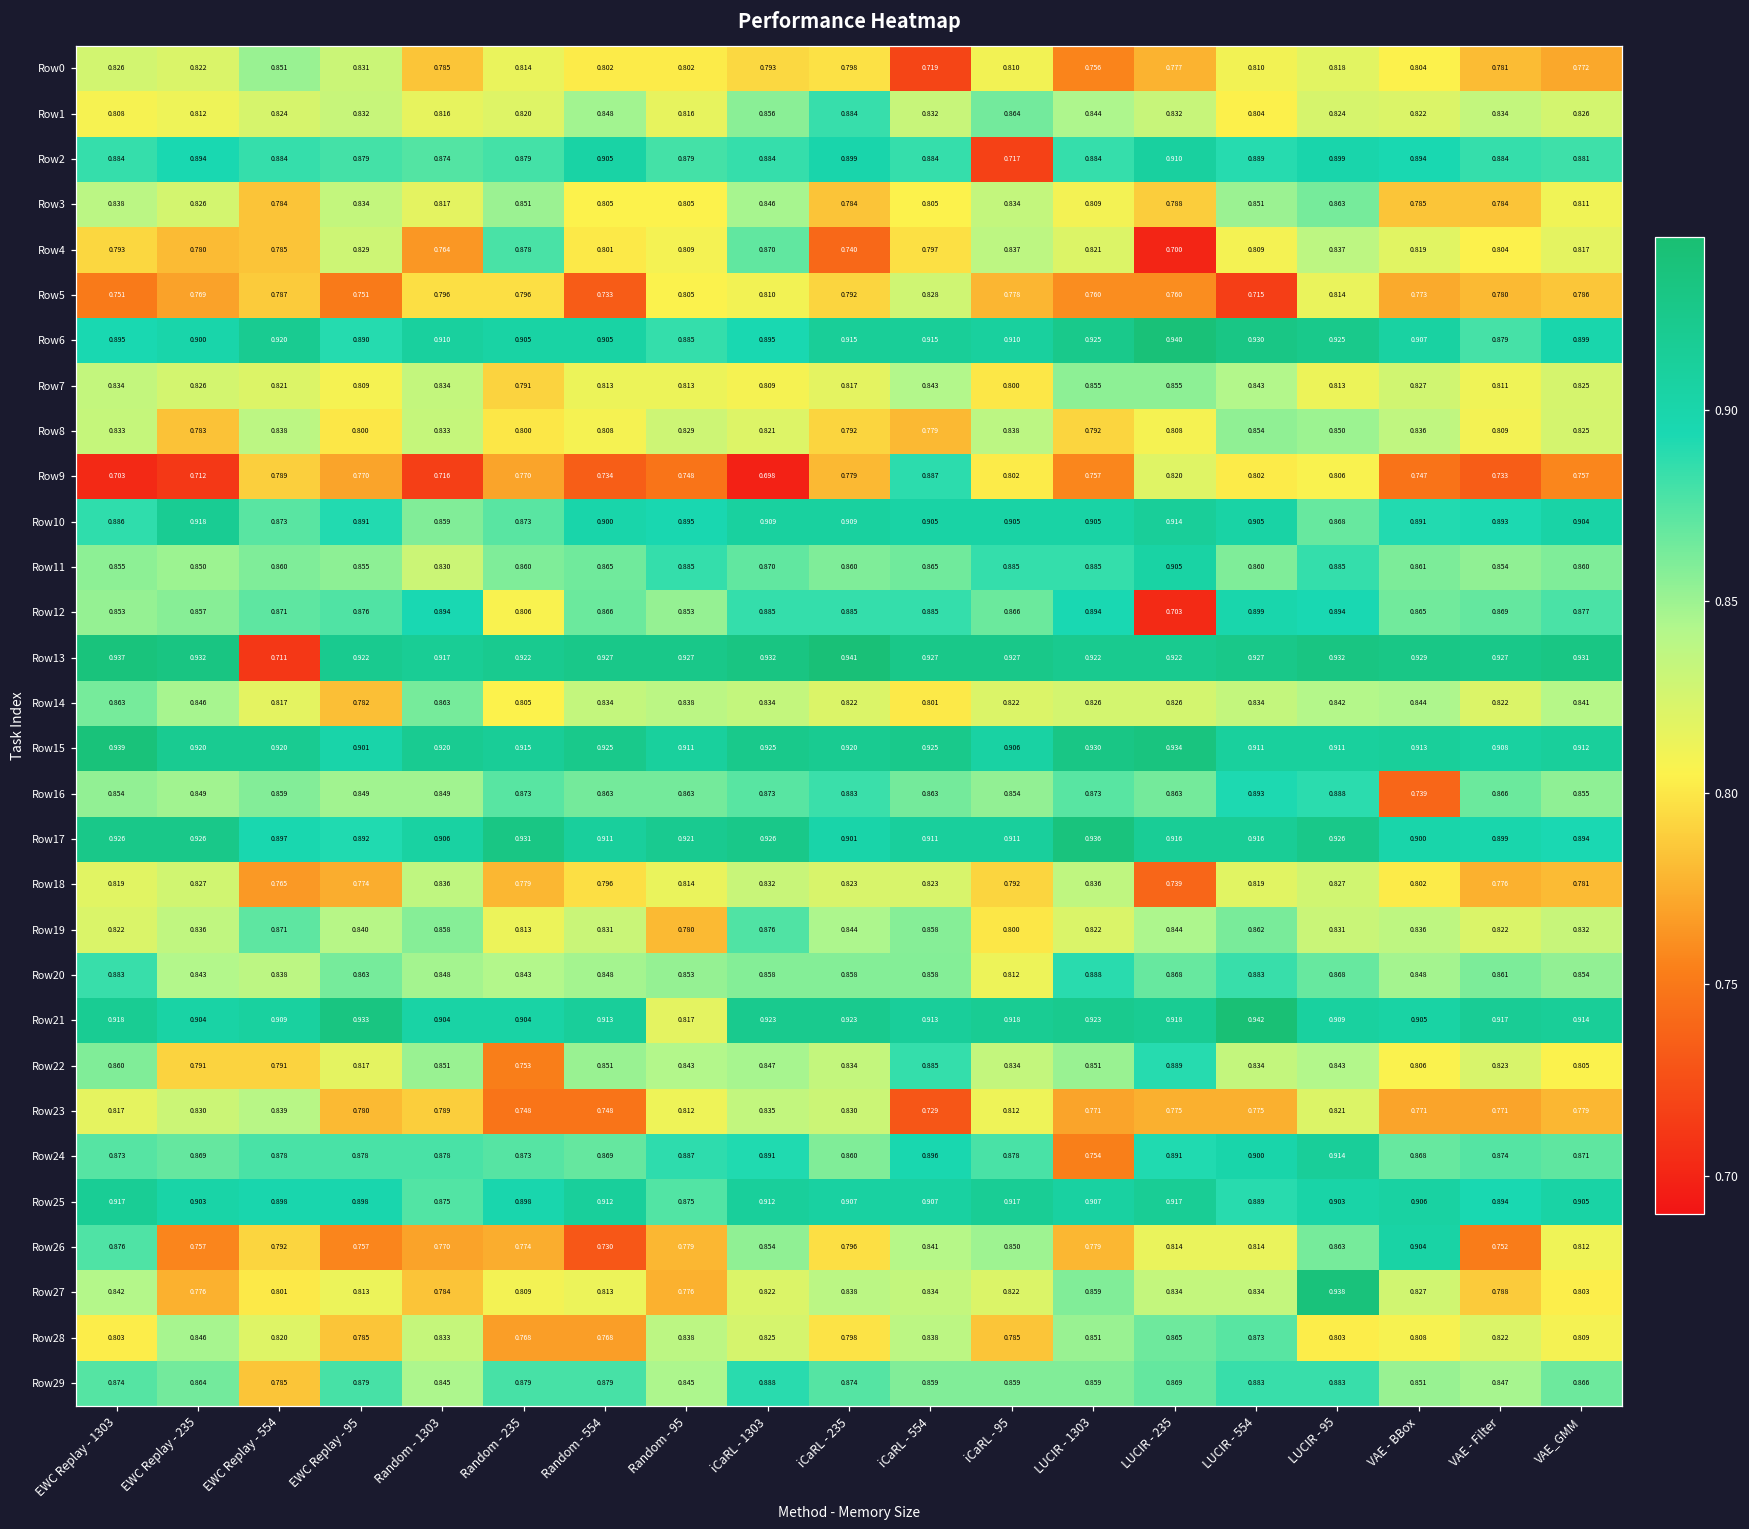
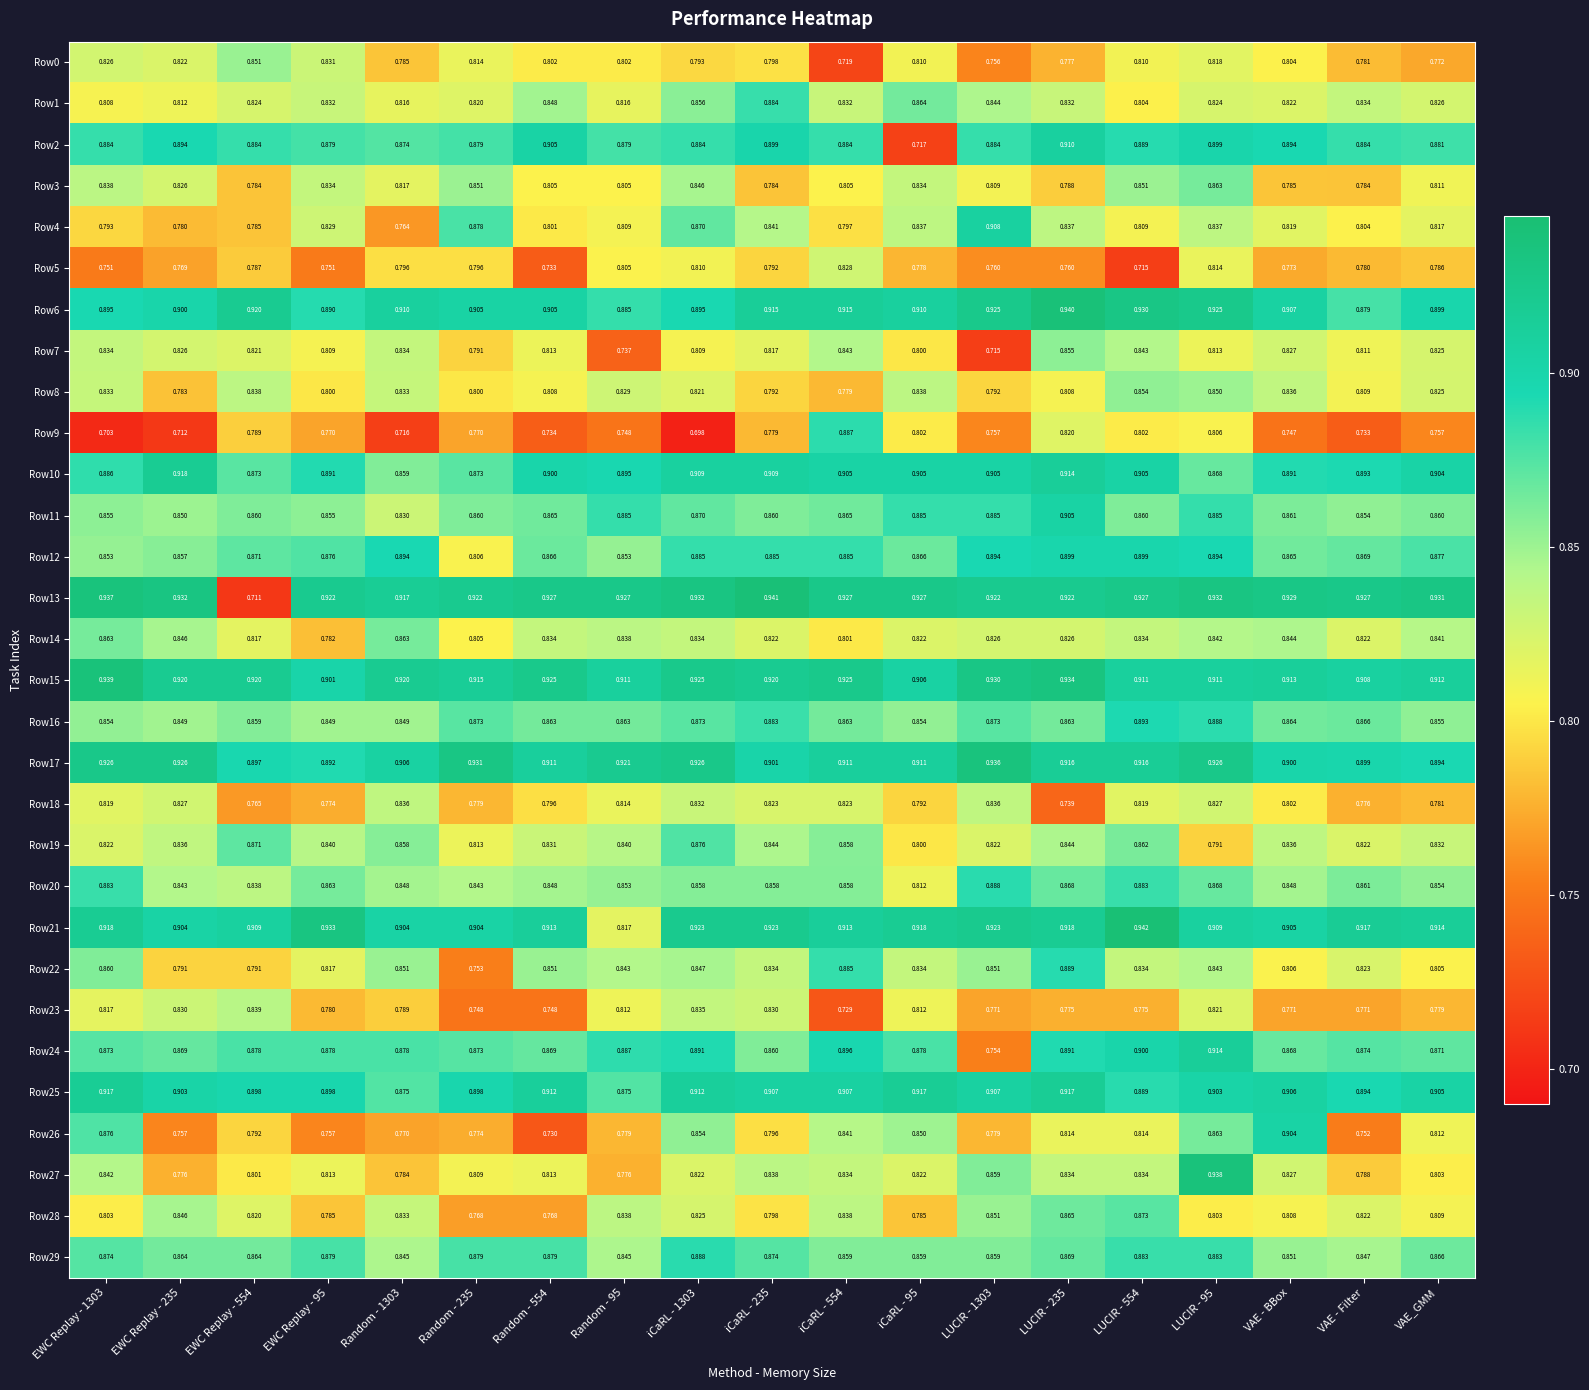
Row4, iCaRL - 235: 0.740 -> 0.841
Row4, LUCIR - 1303: 0.821 -> 0.908
Row4, LUCIR - 235: 0.700 -> 0.837
Row7, Random - 95: 0.813 -> 0.737
Row7, LUCIR - 1303: 0.855 -> 0.715
Row12, LUCIR - 235: 0.703 -> 0.899
Row16, VAE - BBox: 0.739 -> 0.864
Row19, Random - 95: 0.780 -> 0.840
Row19, LUCIR - 95: 0.831 -> 0.791
Row29, EWC Replay - 554: 0.785 -> 0.864
